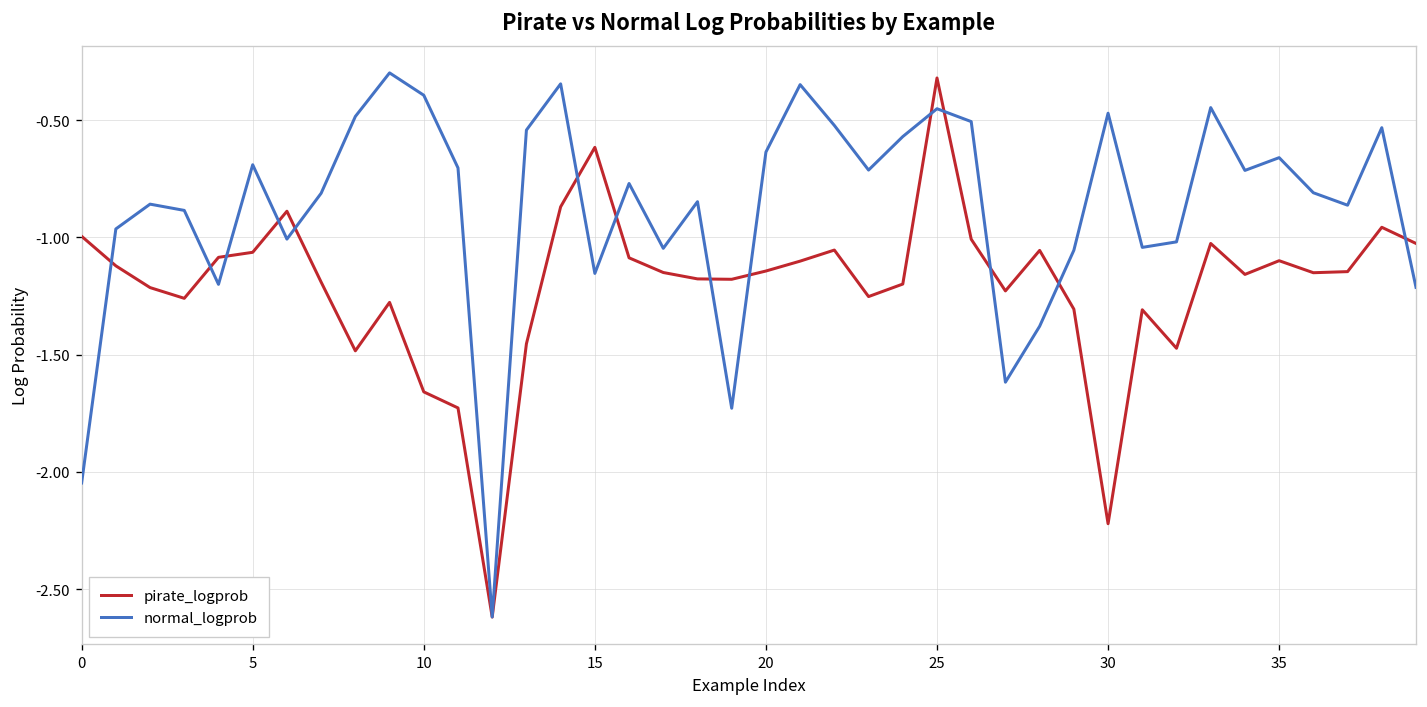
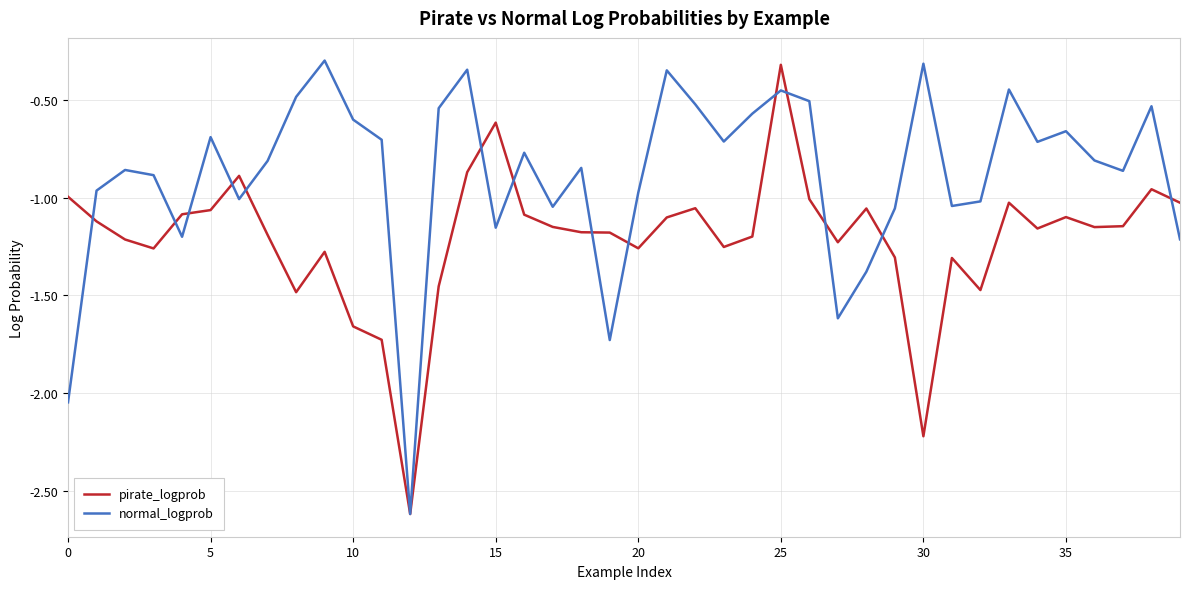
normal_logprob, 10: -0.39 -> -0.60
pirate_logprob, 20: -1.14 -> -1.26
normal_logprob, 20: -0.64 -> -0.97
normal_logprob, 30: -0.47 -> -0.31
